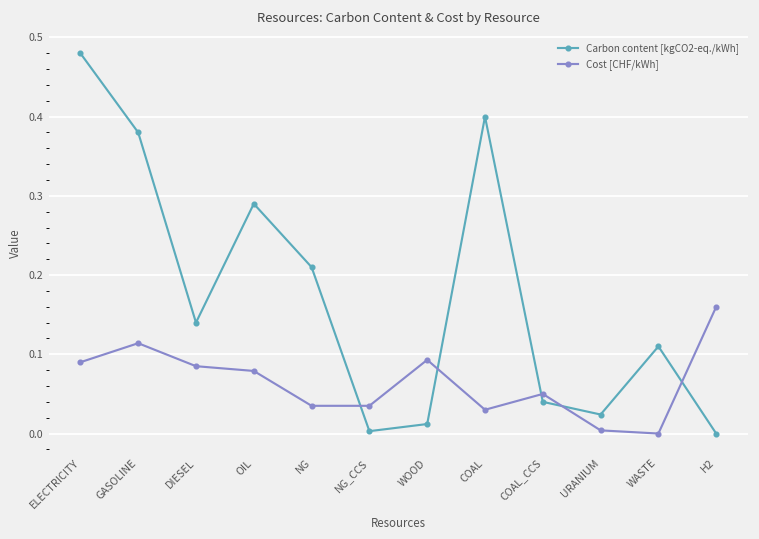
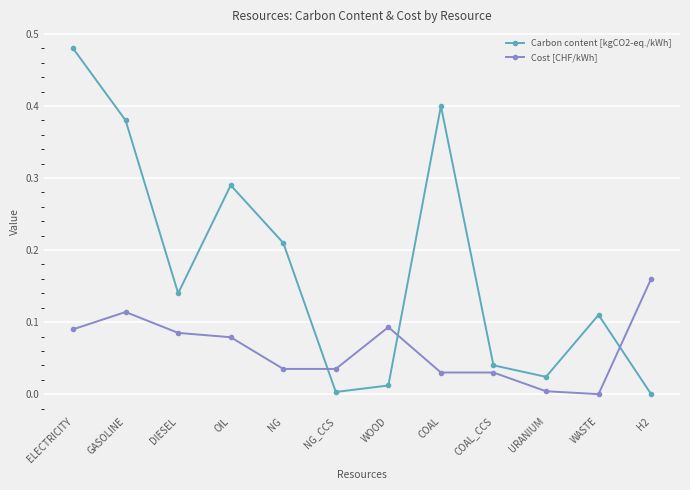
Cost [CHF/kWh], COAL_CCS: 0.05 -> 0.03
